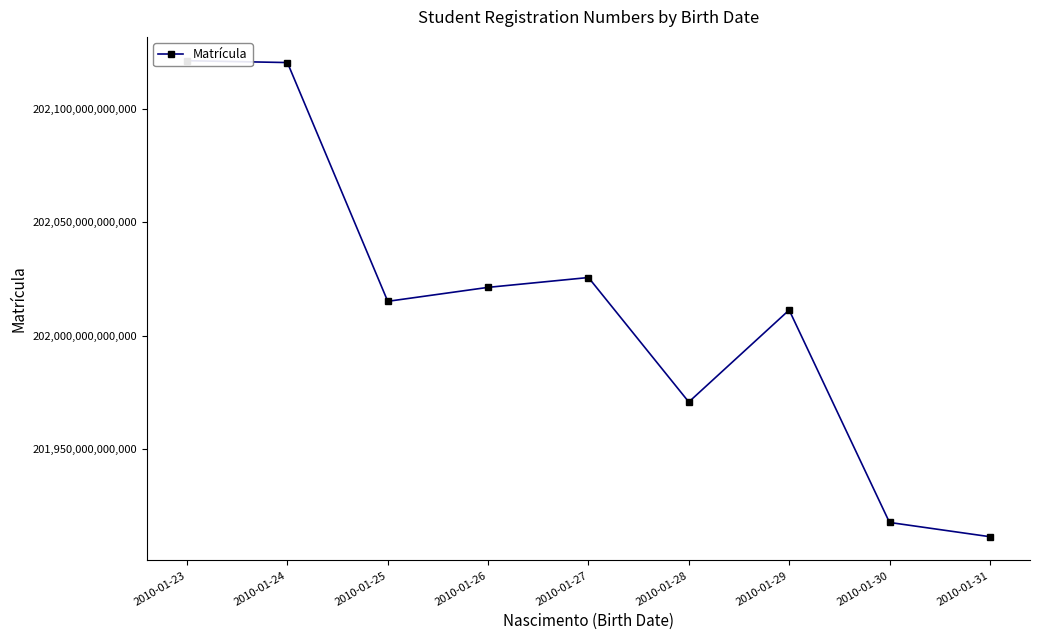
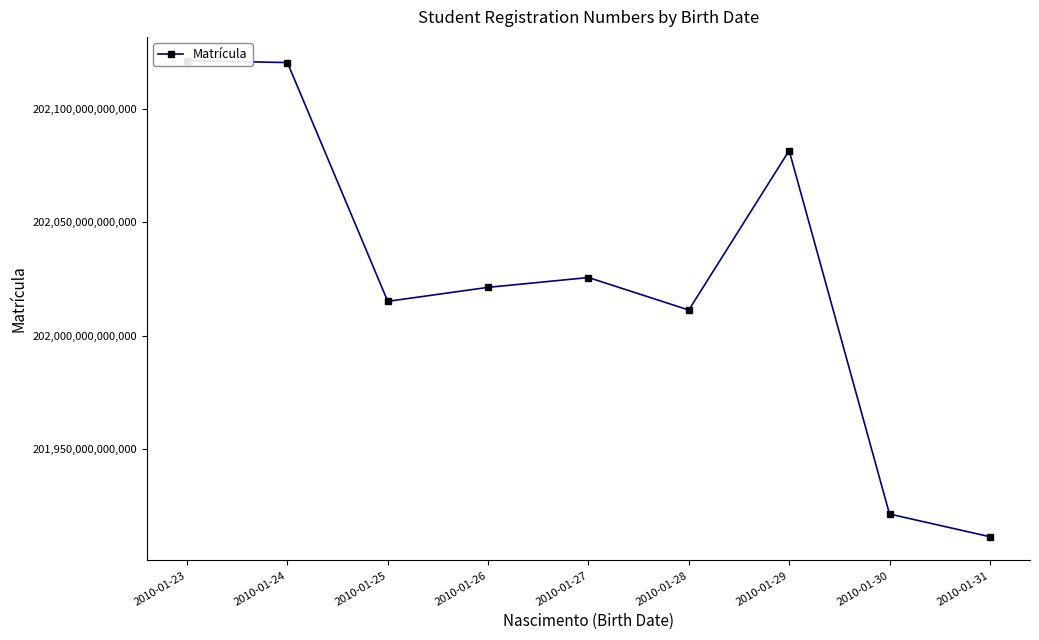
2010-01-28: 201,971,000,000,000 -> 202,011,000,000,000
2010-01-29: 202,011,000,000,000 -> 202,082,000,000,000
2010-01-30: 201,918,000,000,000 -> 201,921,000,000,000
